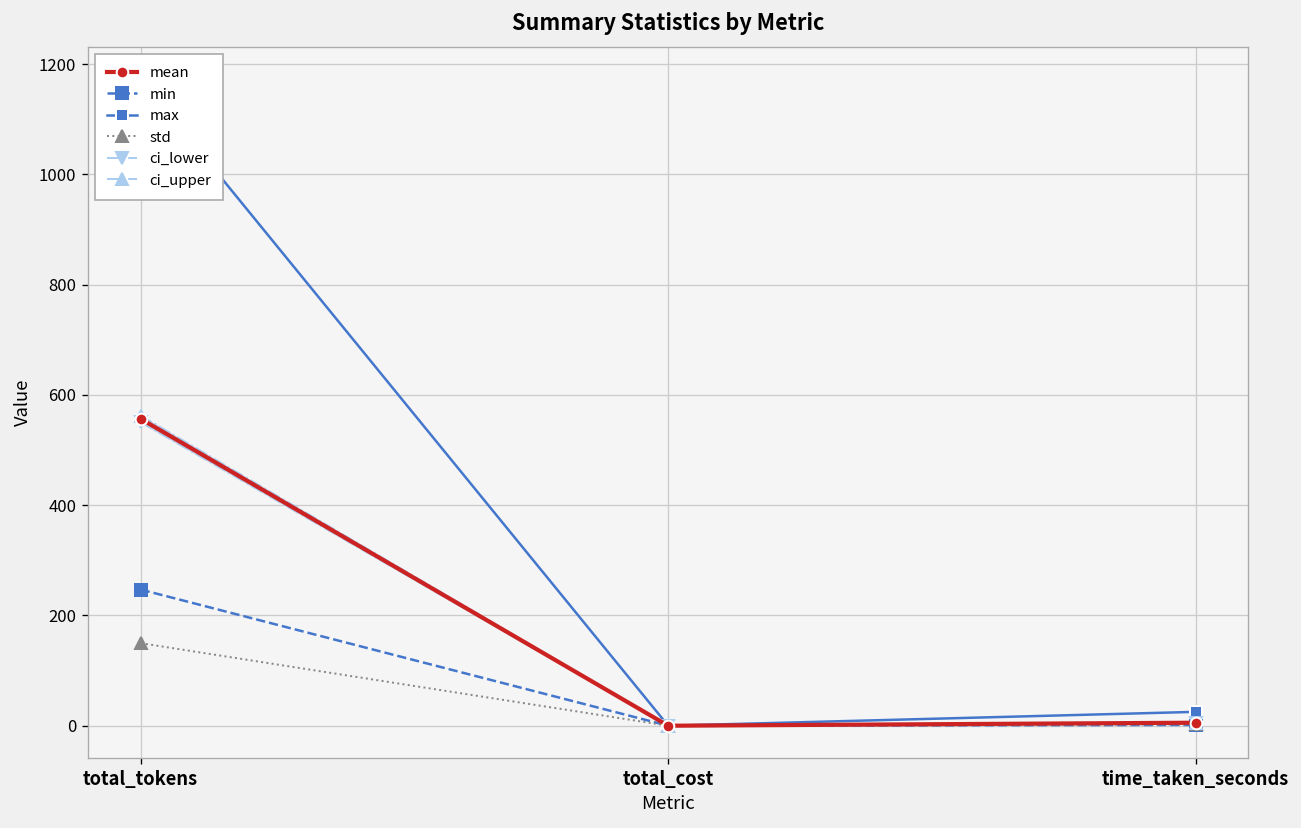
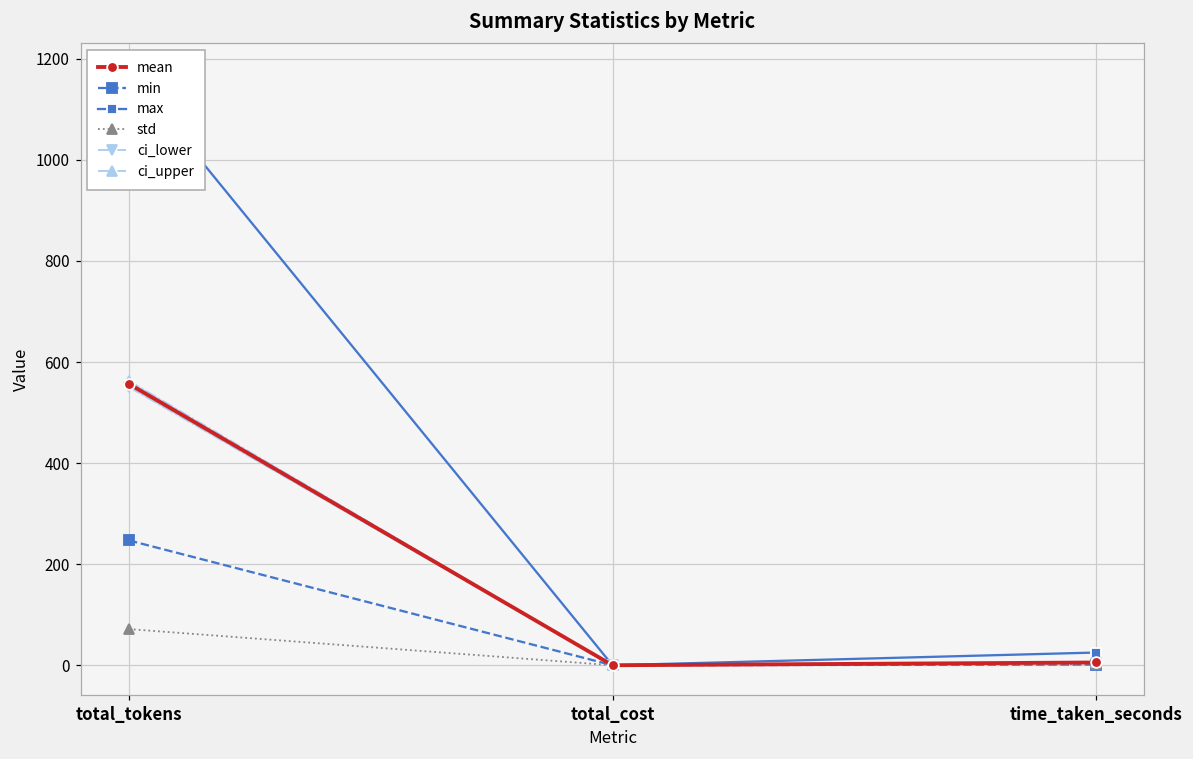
std, total_tokens: 150 -> 70
